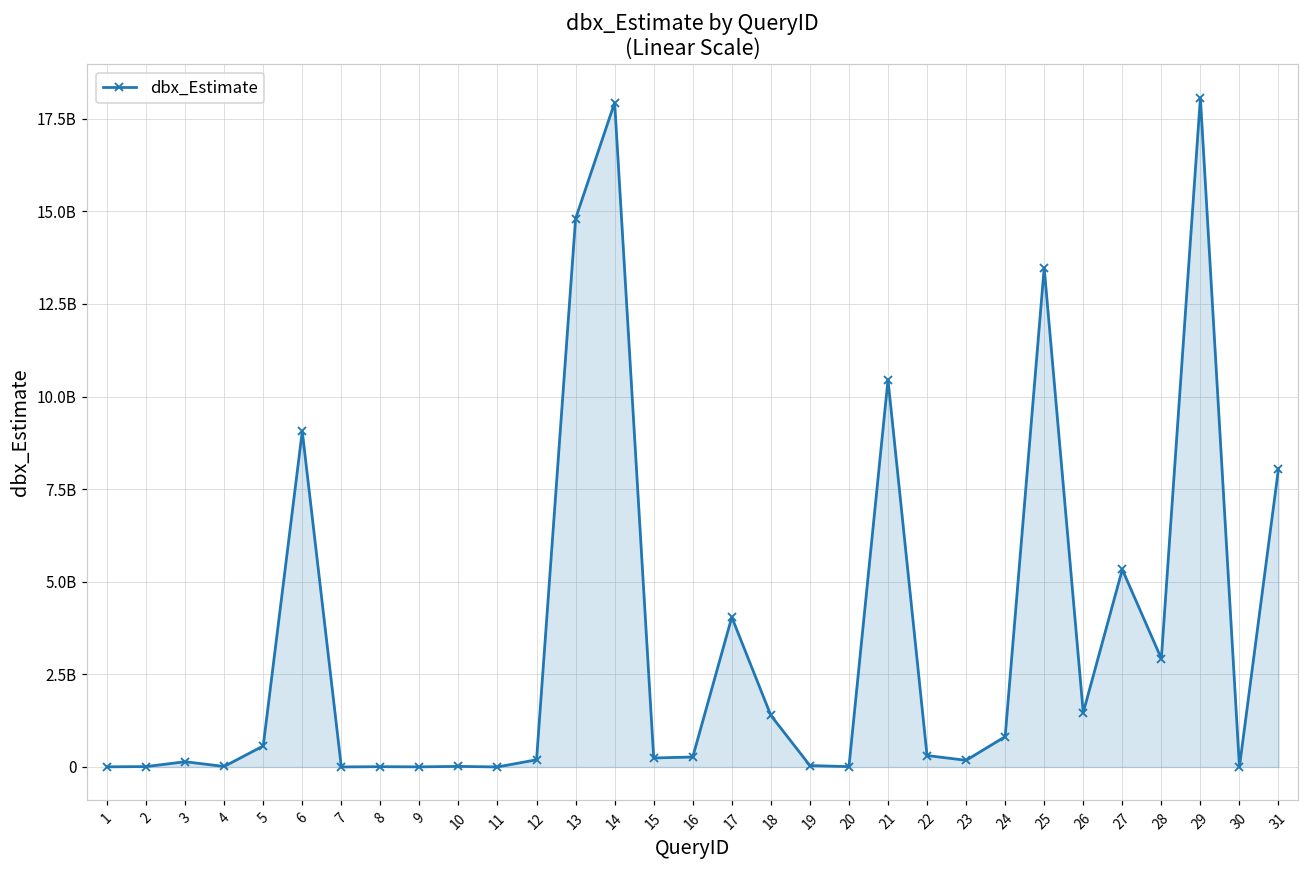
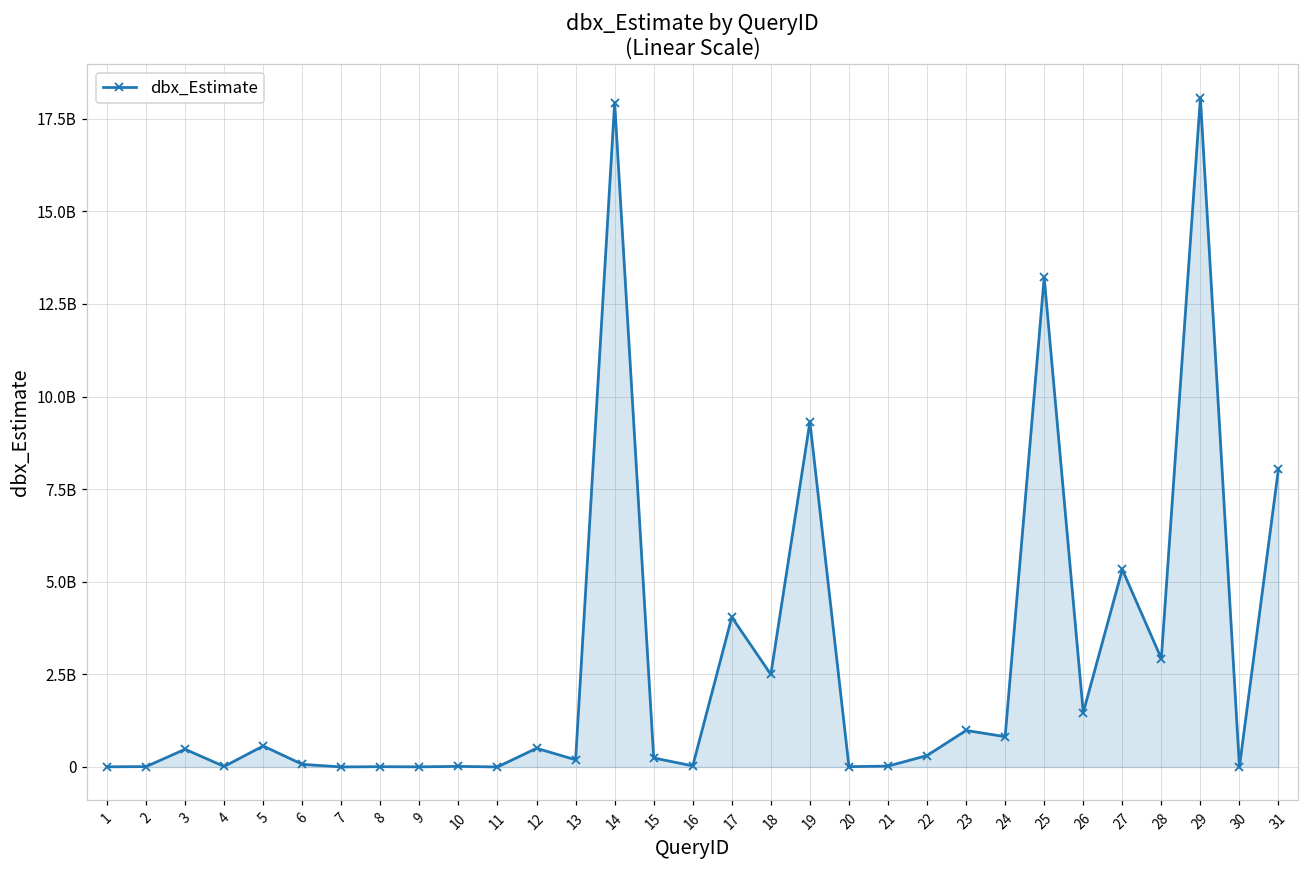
3: 100000000 -> 500000000
6: 9100000000 -> 100000000
12: 200000000 -> 500000000
13: 14800000000 -> 200000000
16: 300000000 -> 0
18: 1400000000 -> 2500000000
19: 0 -> 9300000000
21: 10500000000 -> 0
23: 200000000 -> 1000000000
25: 13500000000 -> 13200000000
